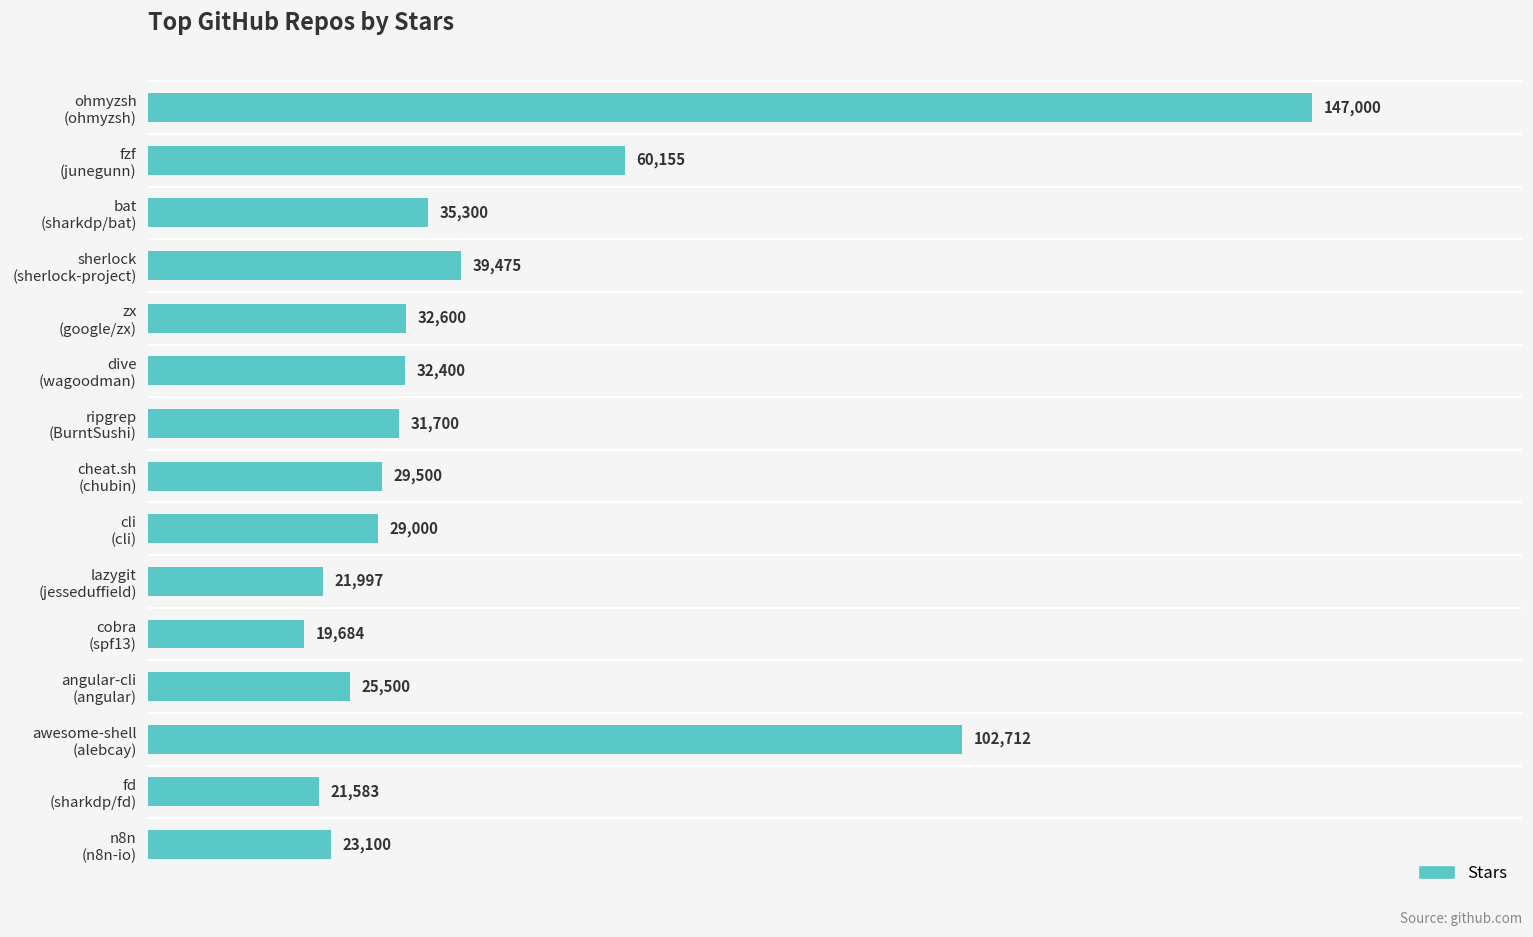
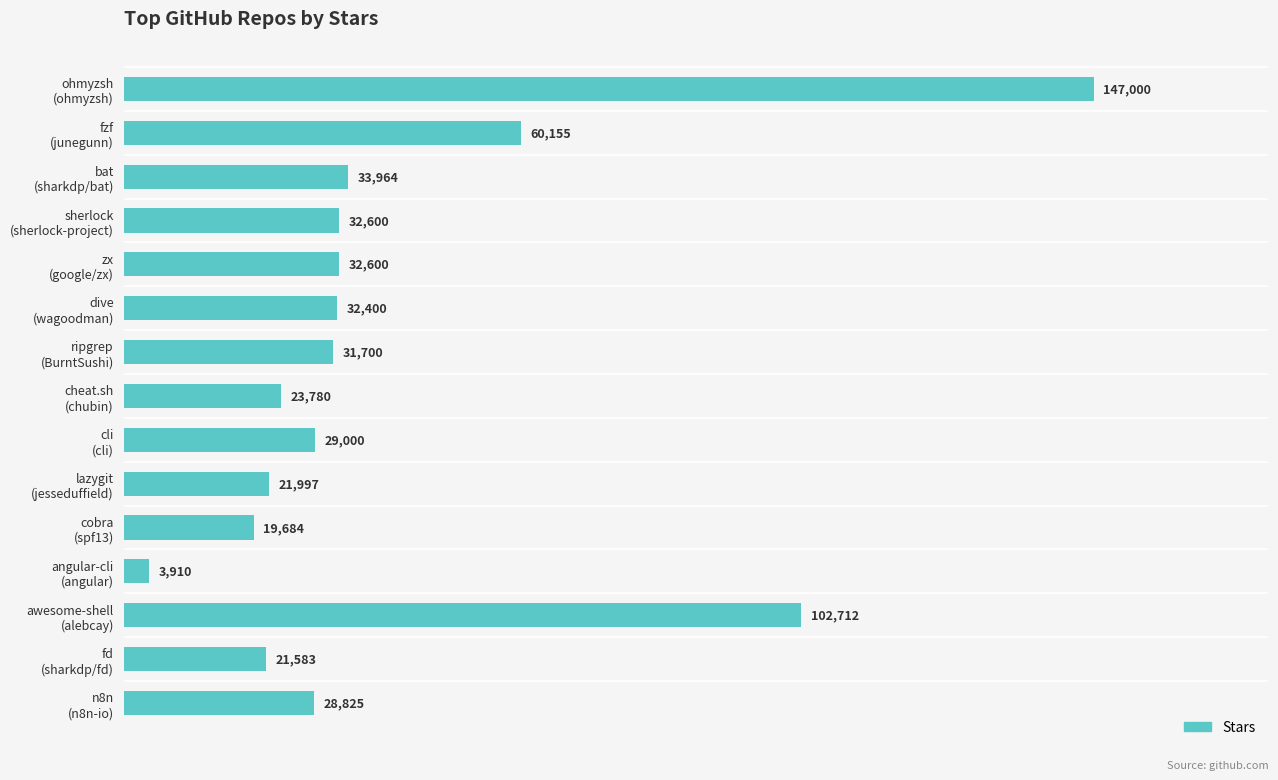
bat (sharkdp/bat): 35,300 -> 33,964
sherlock (sherlock-project): 39,475 -> 32,600
cheat.sh (chubin): 29,500 -> 23,780
angular-cli (angular): 25,500 -> 3,910
n8n (n8n-io): 23,100 -> 28,825
